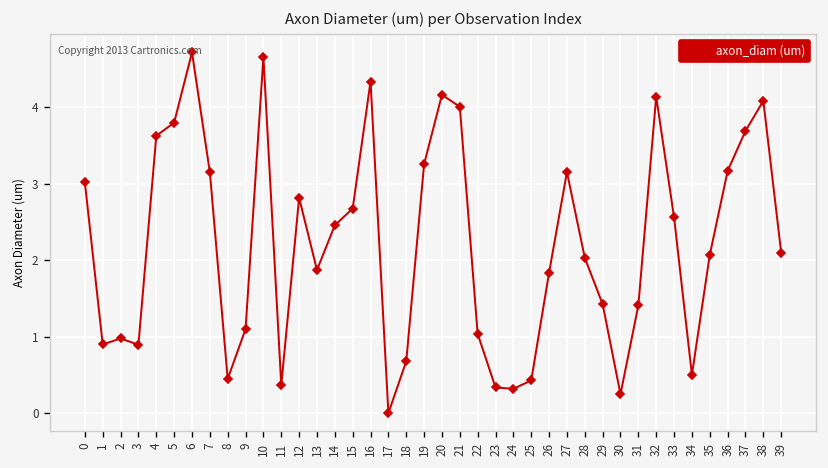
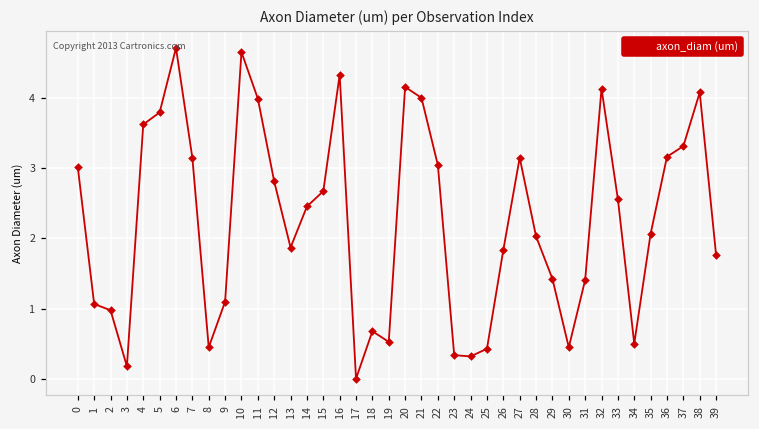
1: 0.9 -> 1.1
3: 0.9 -> 0.2
11: 0.4 -> 4.0
19: 3.3 -> 0.5
22: 1.0 -> 3.0
30: 0.2 -> 0.4
37: 3.7 -> 3.3
39: 2.1 -> 1.8
